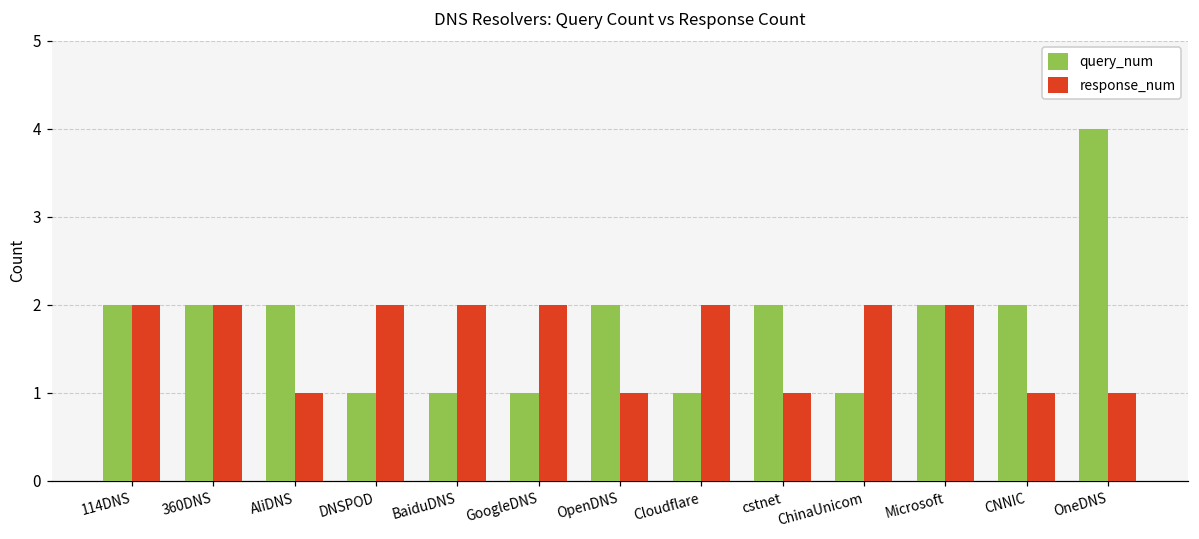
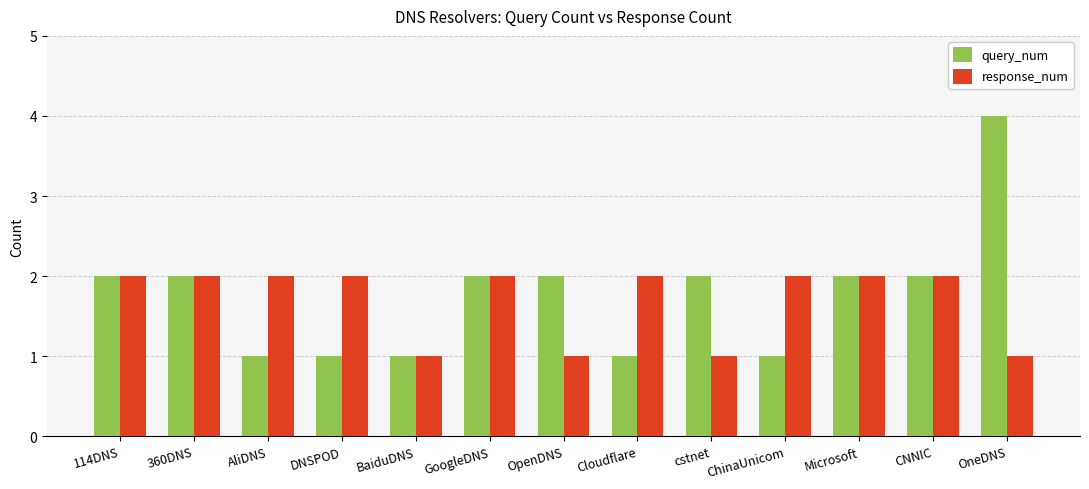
query_num, AliDNS: 2 -> 1
response_num, AliDNS: 1 -> 2
response_num, BaiduDNS: 2 -> 1
query_num, GoogleDNS: 1 -> 2
response_num, CNNIC: 1 -> 2
